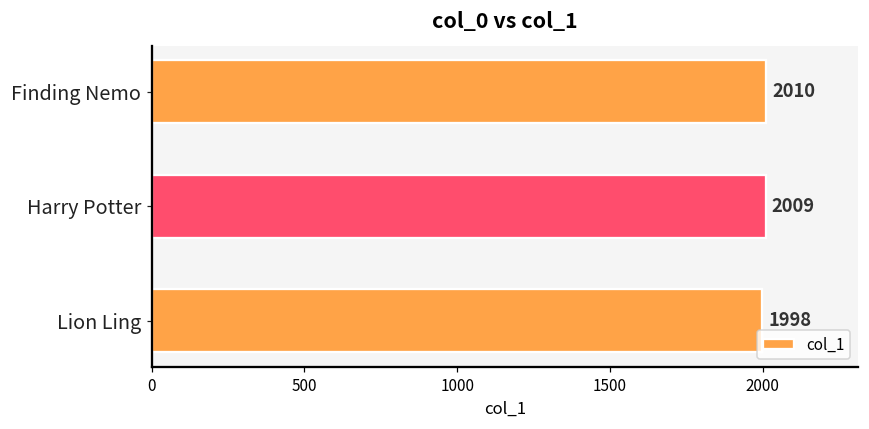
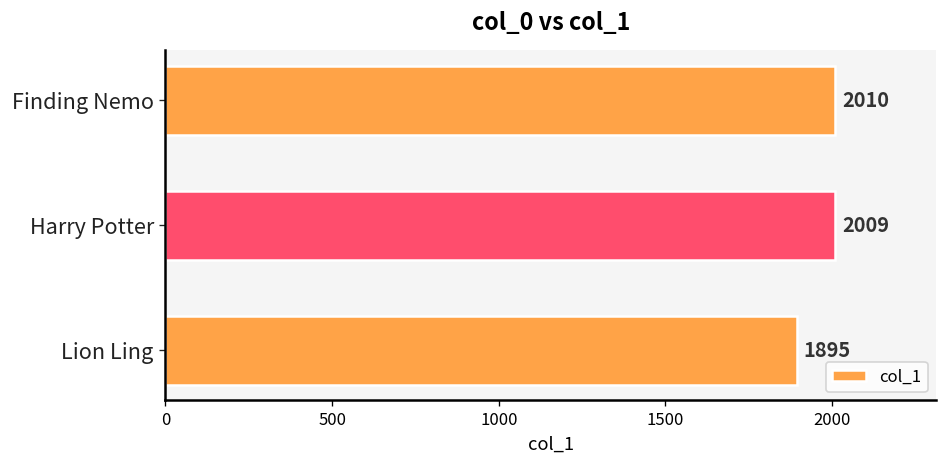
Lion Ling: 1998 -> 1895
